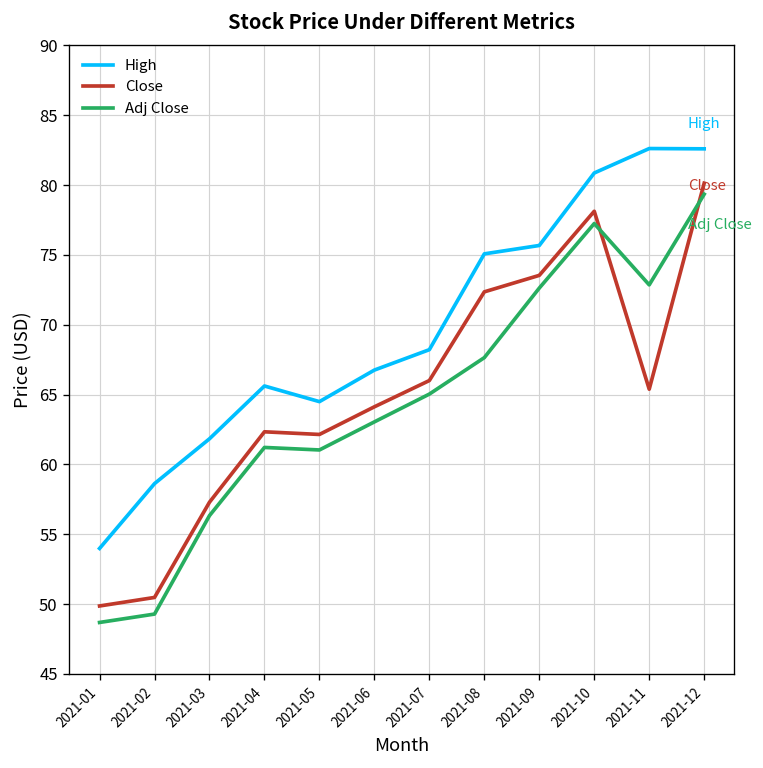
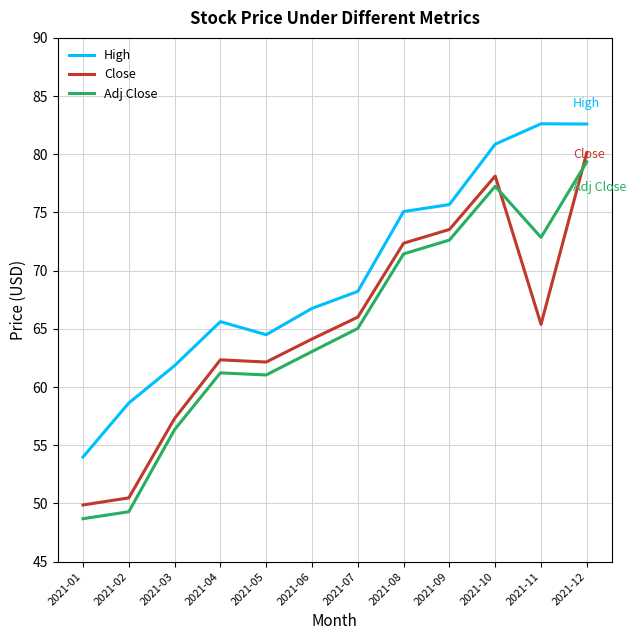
Adj Close, 2021-08: 67.7 -> 71.4
